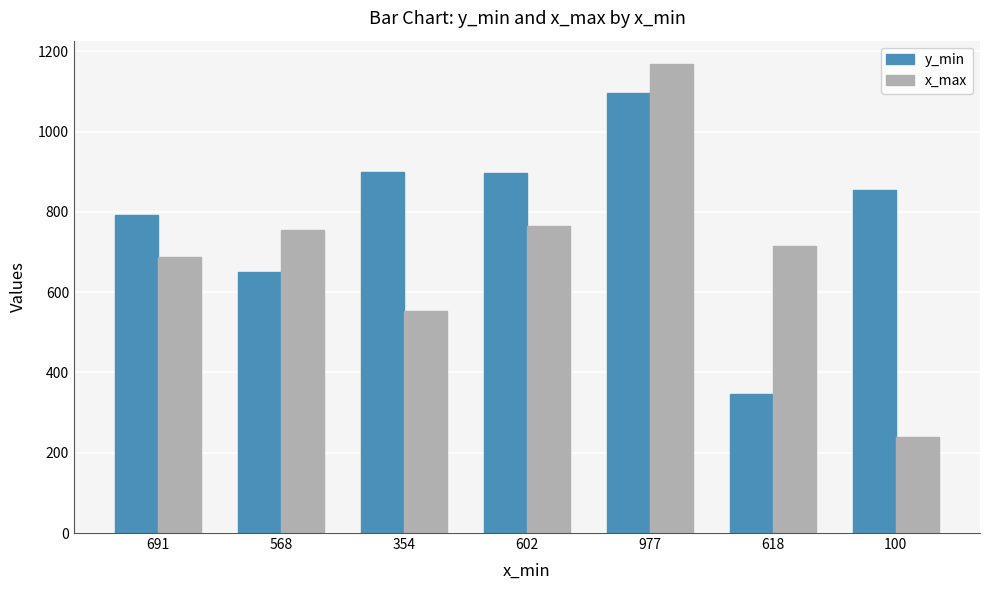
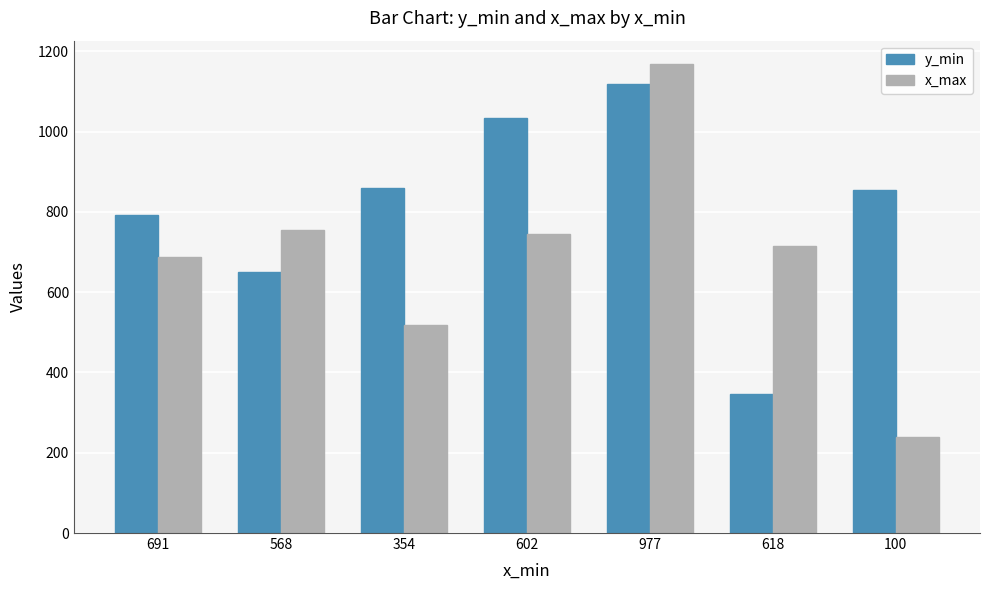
y_min, 354: 900 -> 860
x_max, 354: 550 -> 520
y_min, 602: 900 -> 1030
x_max, 602: 770 -> 750
y_min, 977: 1100 -> 1120
